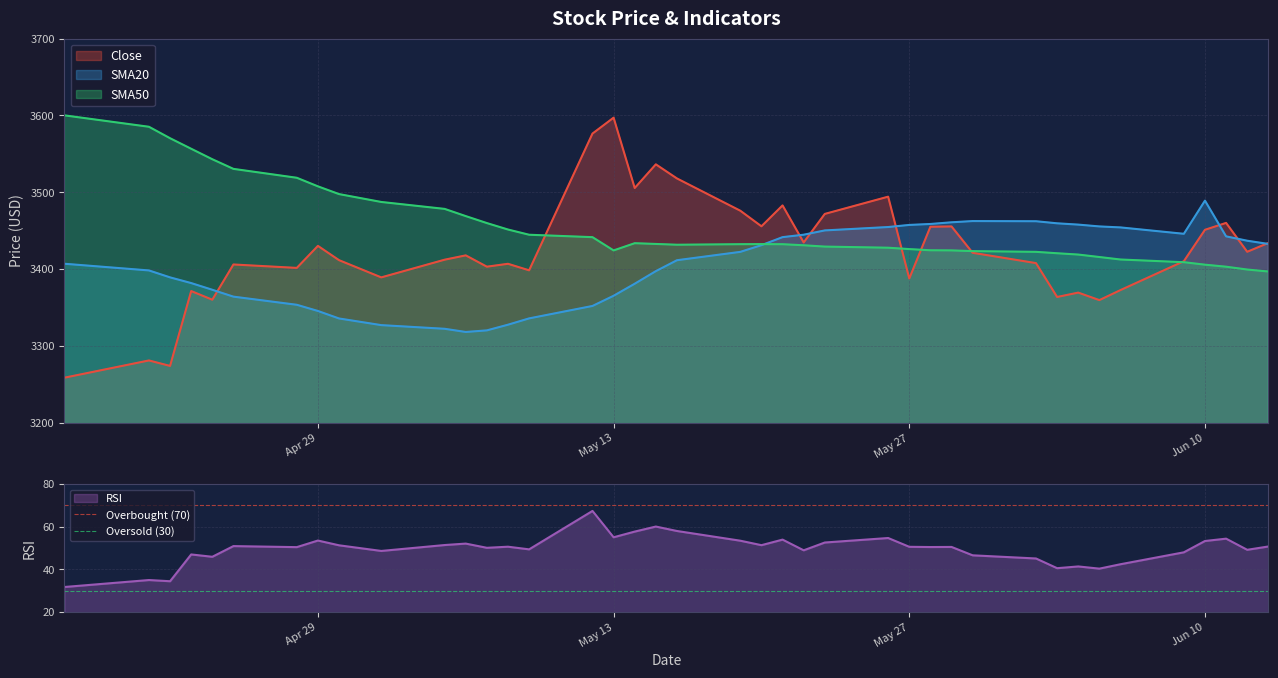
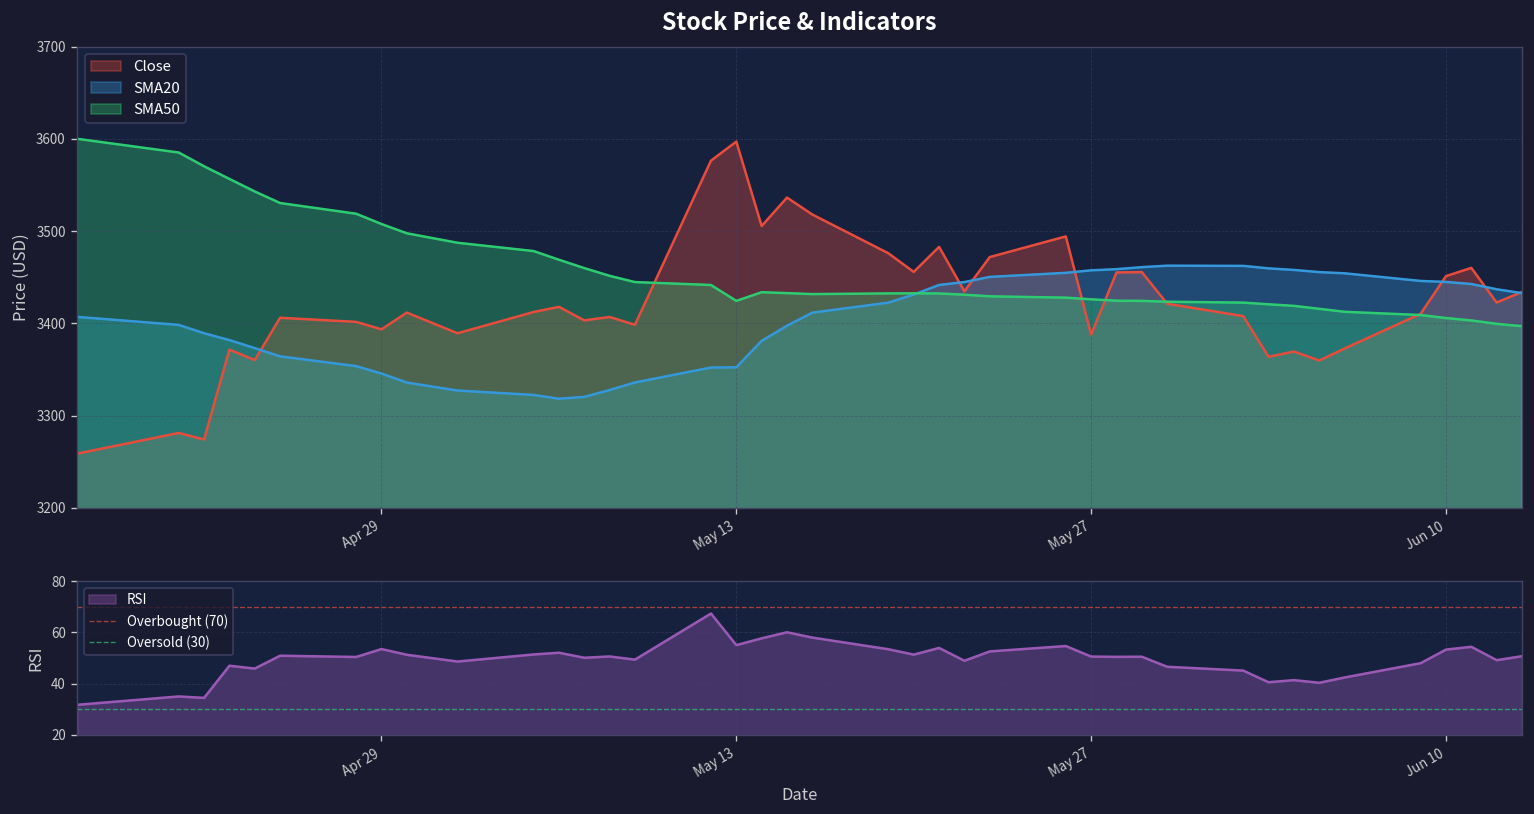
Stock Price & Indicators, Close, Apr 29: 3430 -> 3390
Stock Price & Indicators, SMA20, May 13: 3370 -> 3350
Stock Price & Indicators, SMA20, Jun 10: 3490 -> 3440
